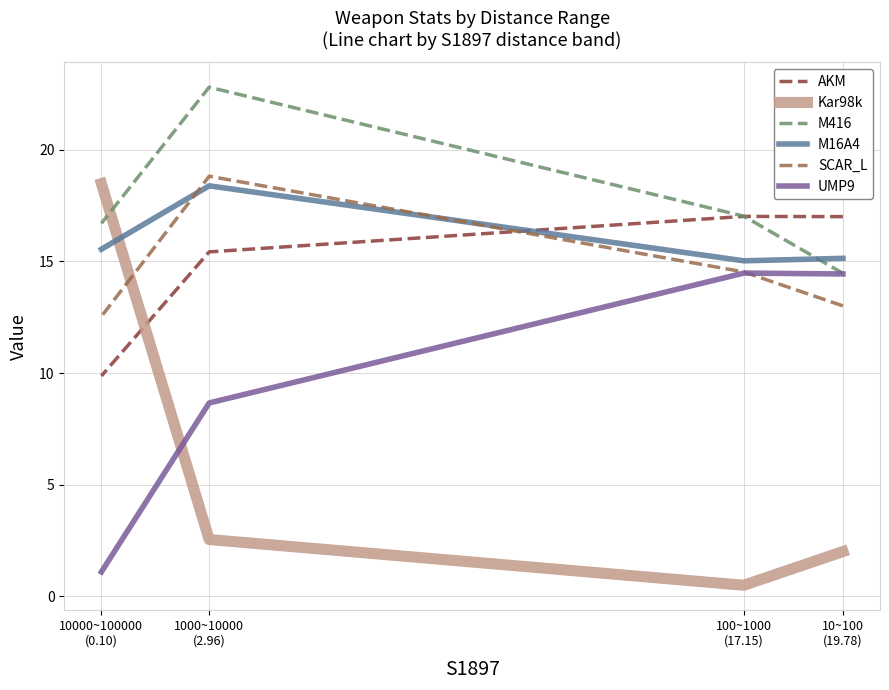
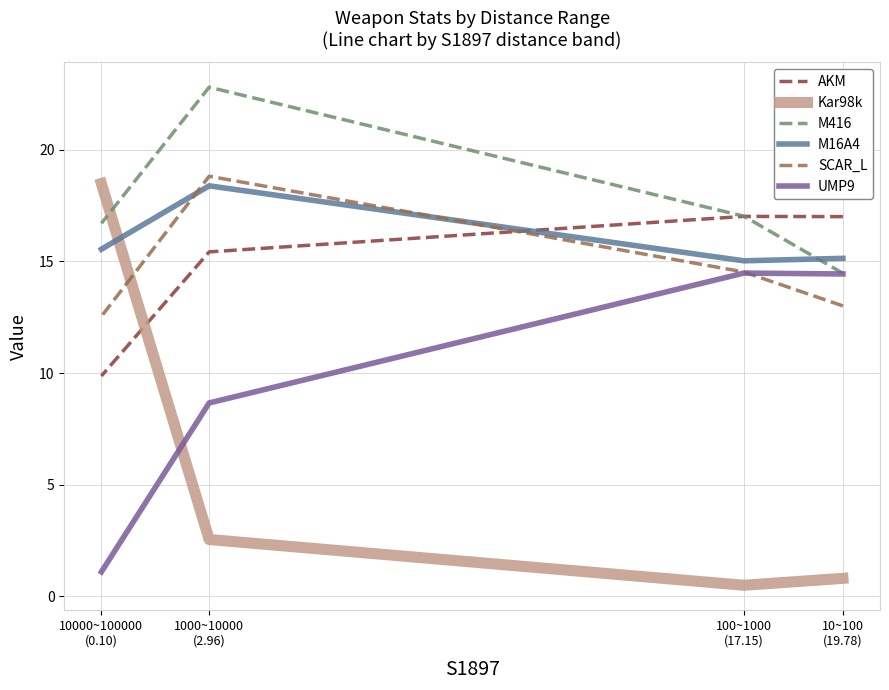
Kar98k, 10~100 (19.78): 2.0 -> 0.8
